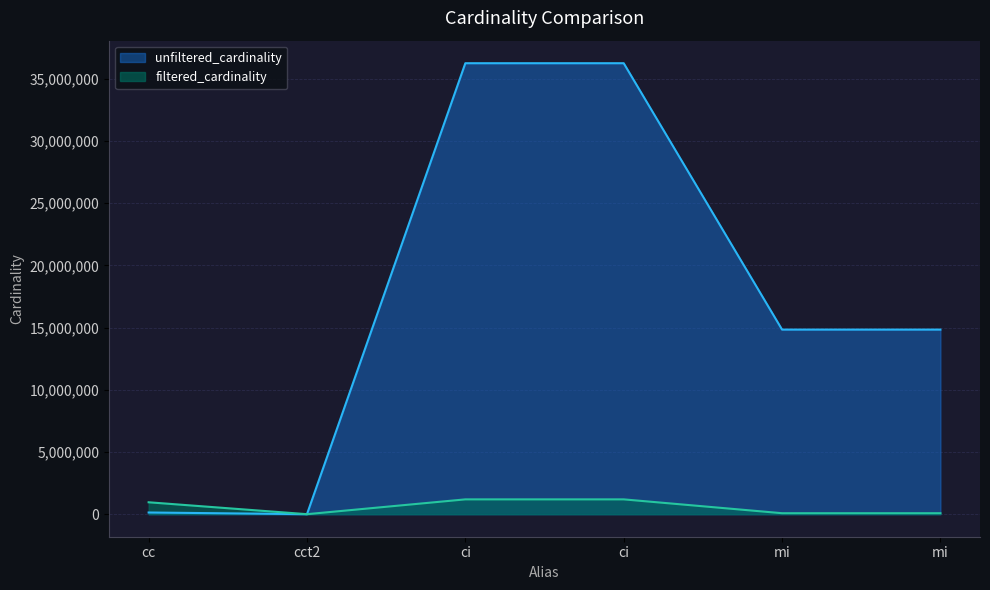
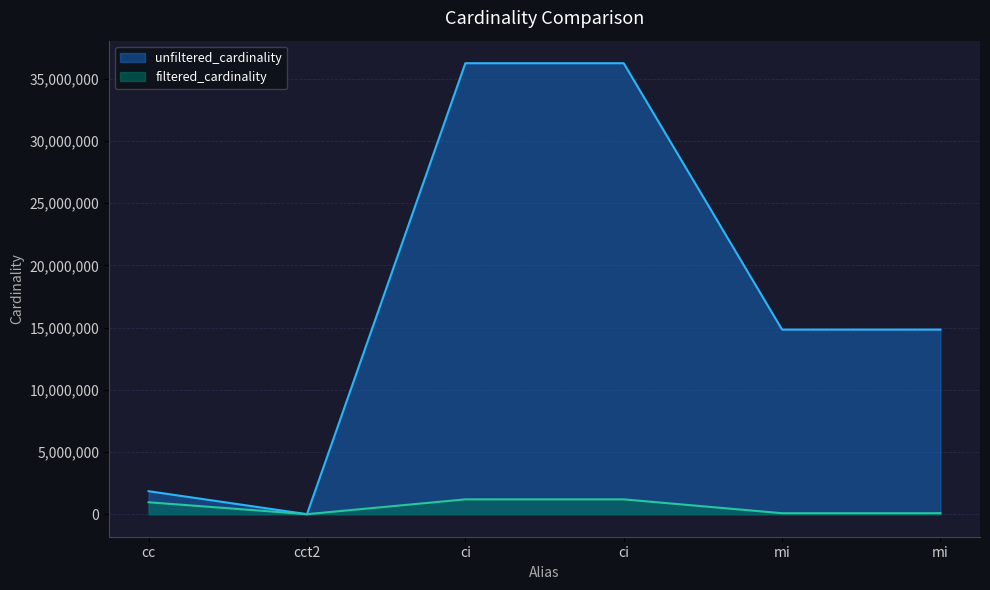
unfiltered_cardinality, cc: 100,000 -> 1,800,000
